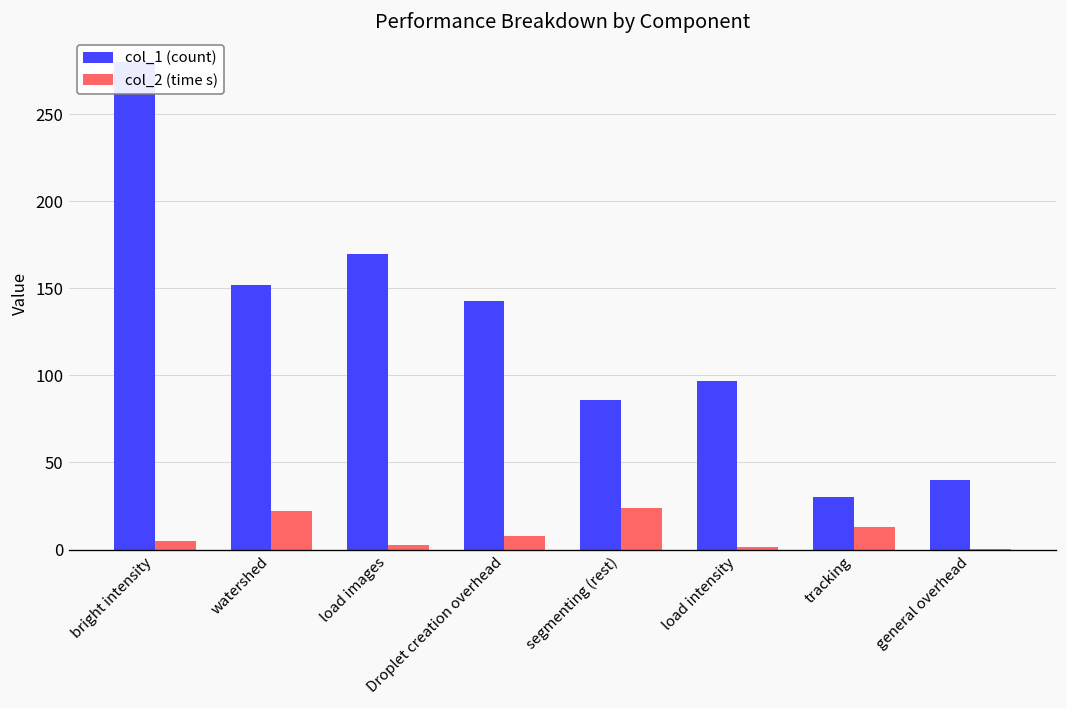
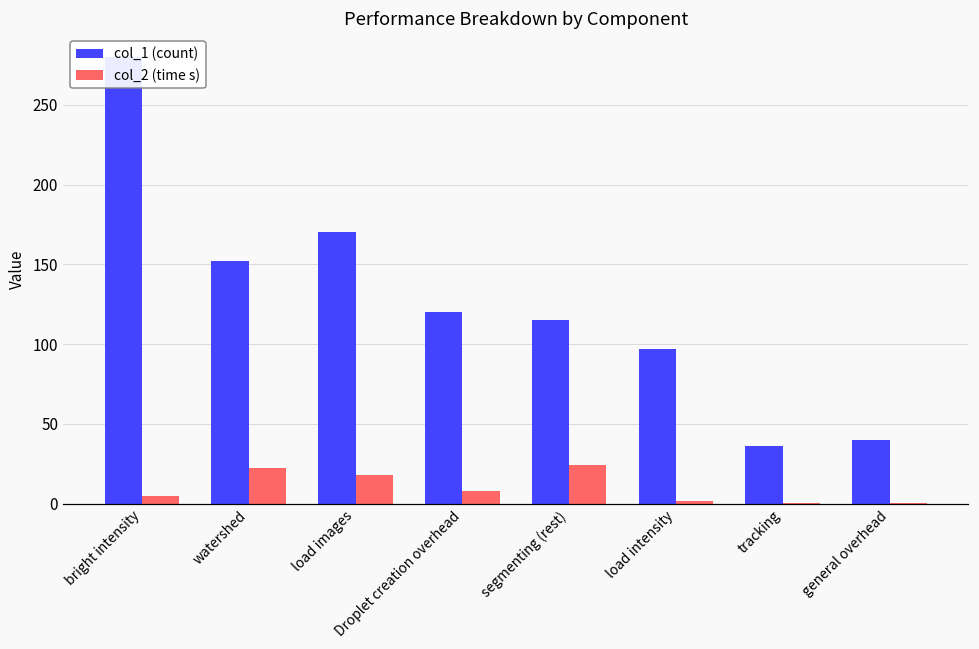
col_2 (time s), load images: 2 -> 18
col_1 (count), Droplet creation overhead: 143 -> 120
col_1 (count), segmenting (rest): 86 -> 115
col_1 (count), tracking: 30 -> 36
col_2 (time s), tracking: 13 -> 1
